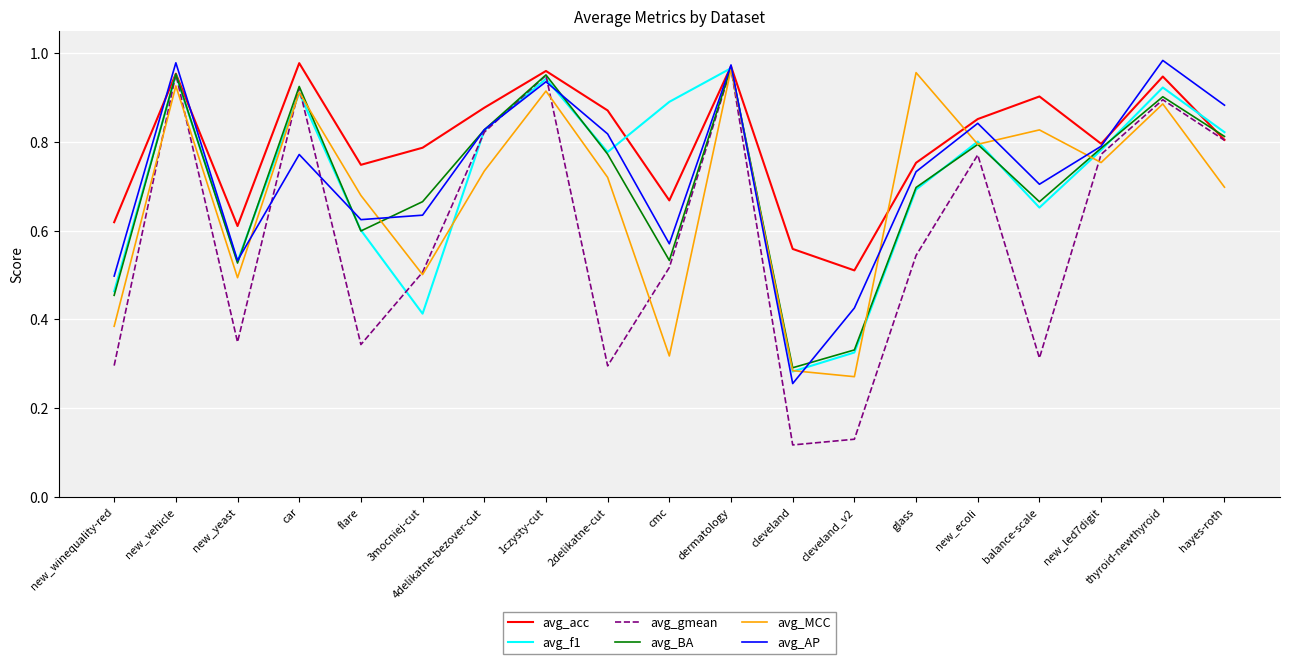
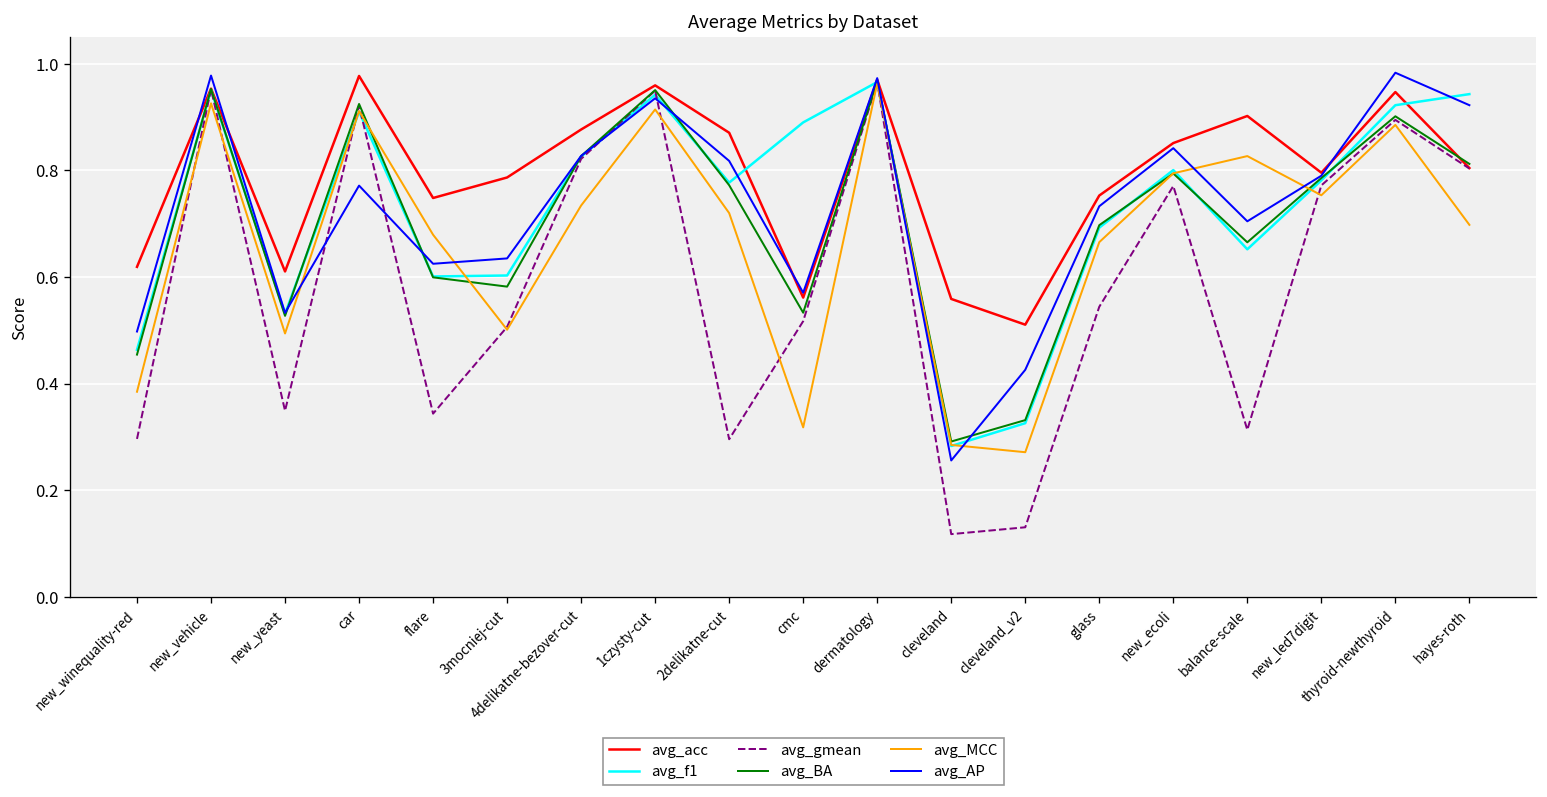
avg_f1, 3mocniej-cut: 0.41 -> 0.60
avg_BA, 3mocniej-cut: 0.67 -> 0.58
avg_acc, cmc: 0.67 -> 0.56
avg_MCC, glass: 0.96 -> 0.67
avg_f1, hayes-roth: 0.82 -> 0.94
avg_AP, hayes-roth: 0.88 -> 0.92
